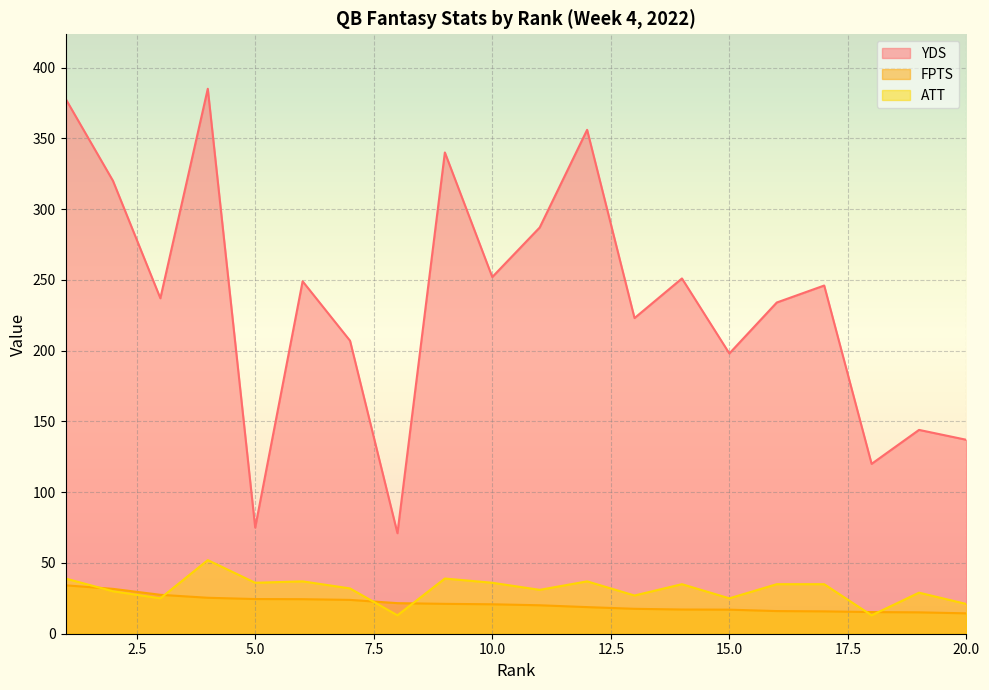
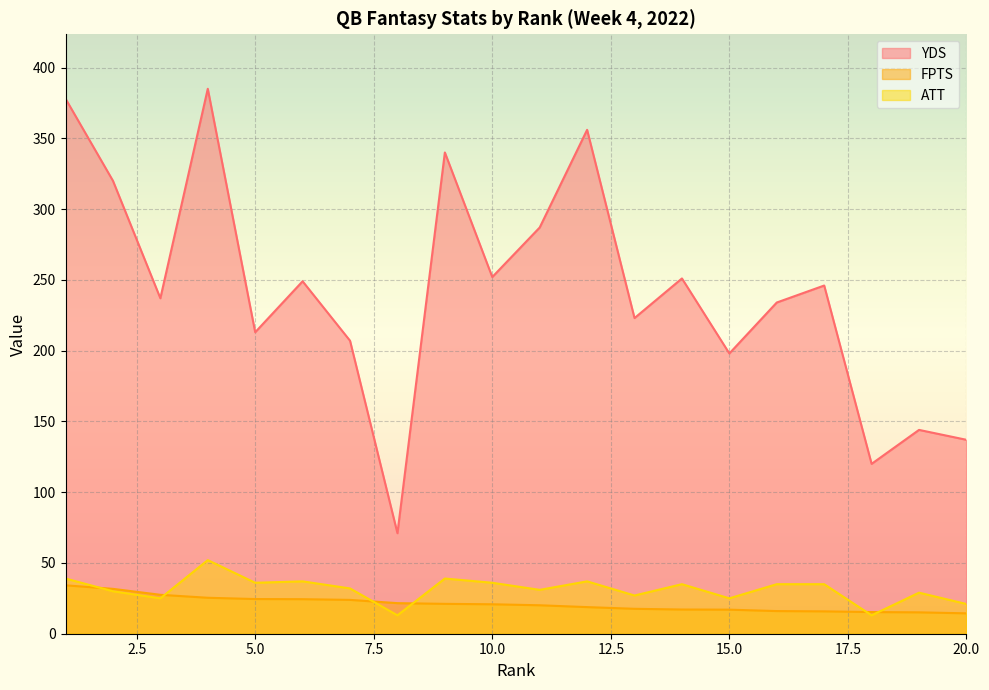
YDS, 5.0: 75 -> 213
